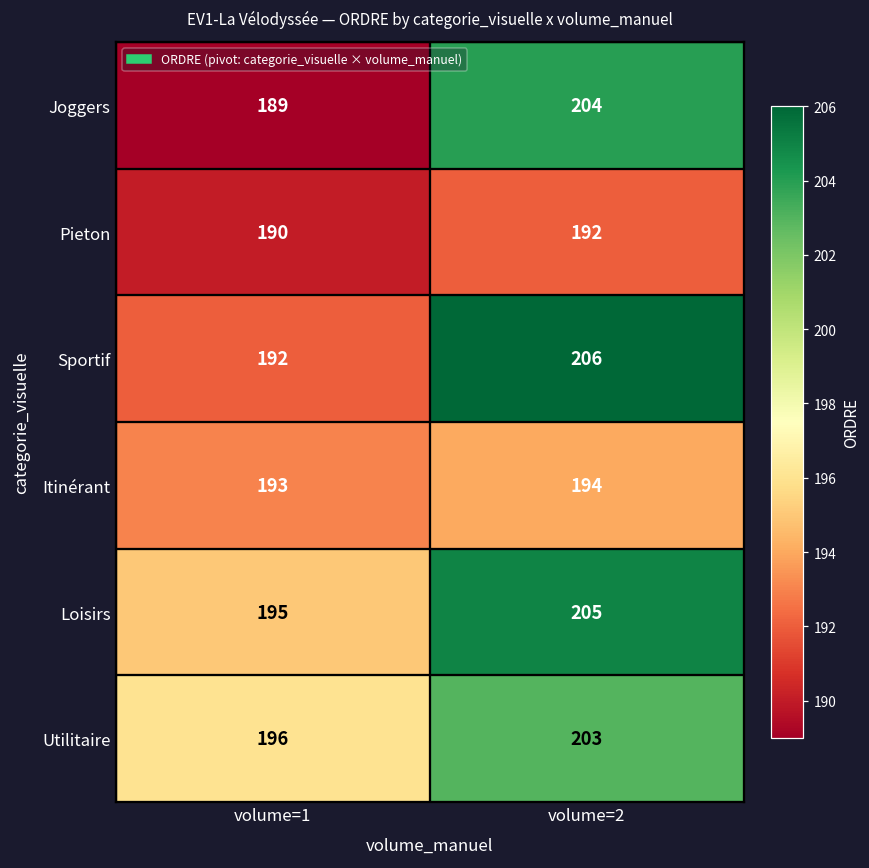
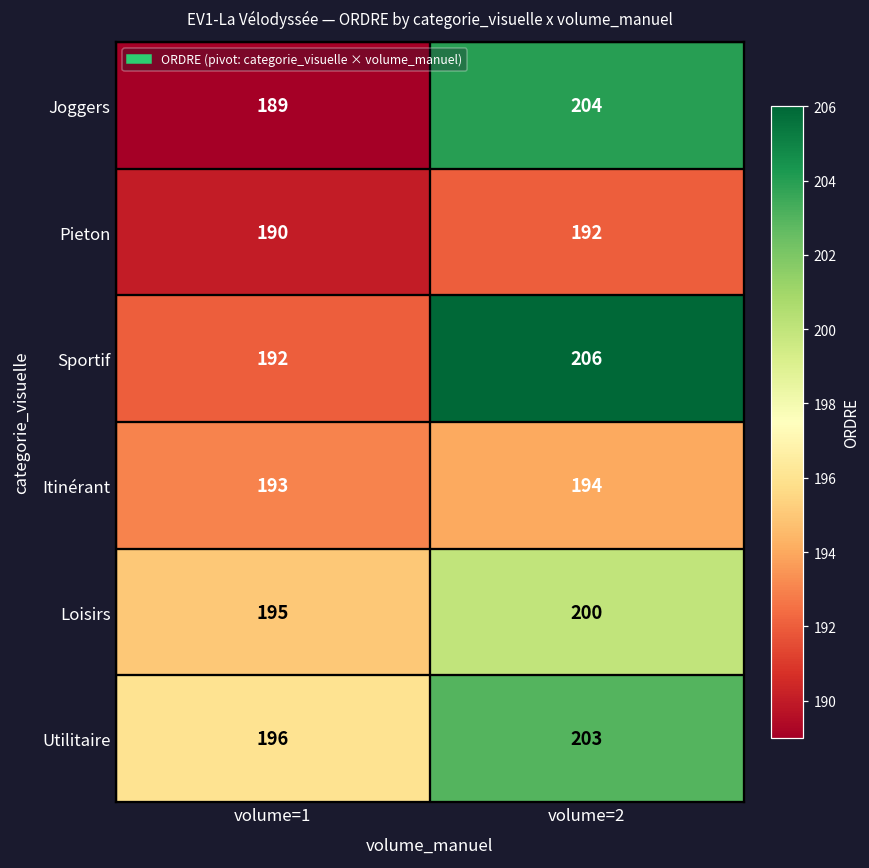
Loisirs, volume=2: 205 -> 200
